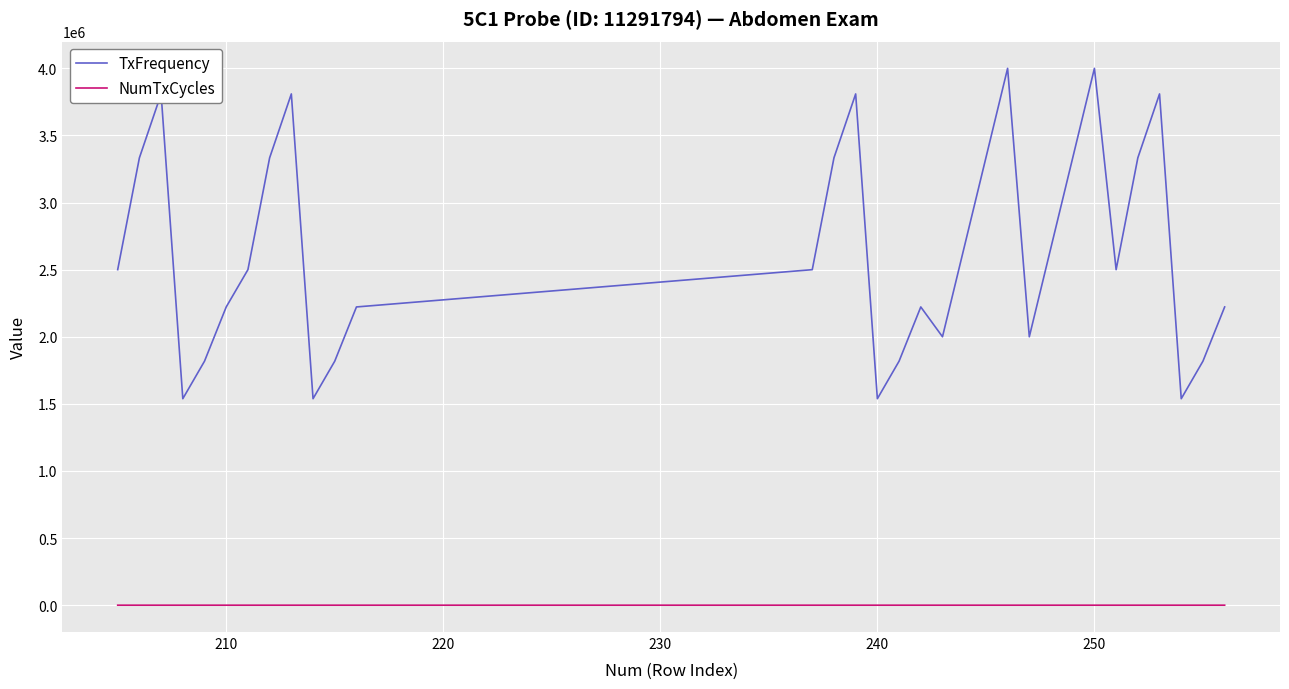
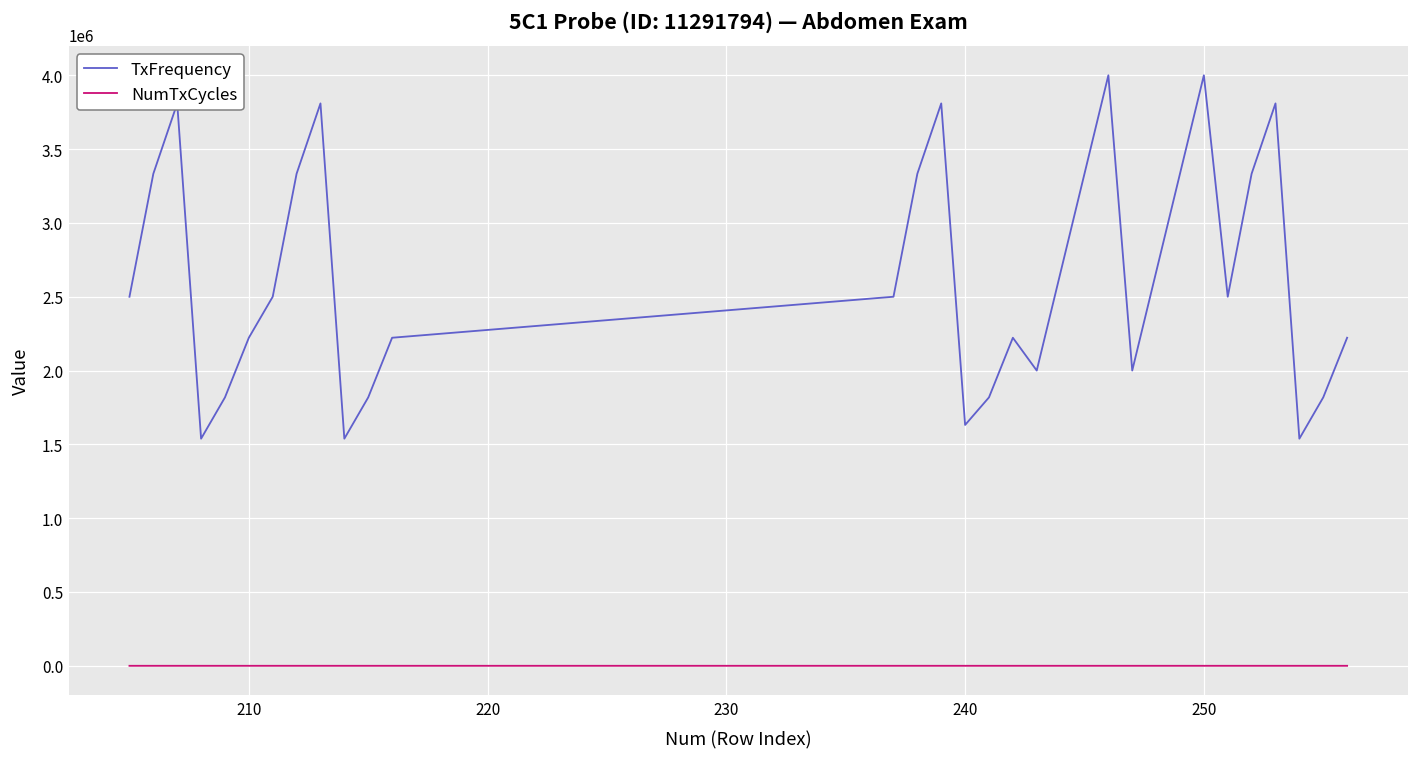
TxFrequency, 240: 1540000 -> 1630000
